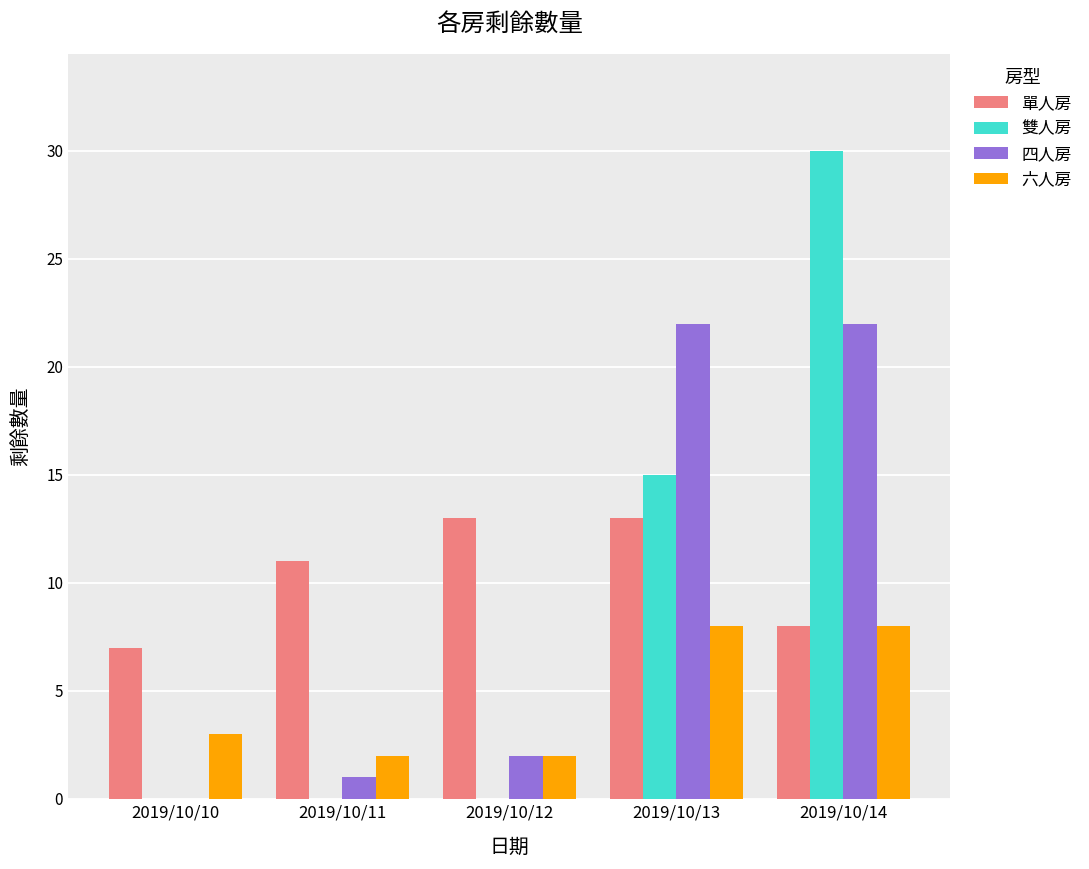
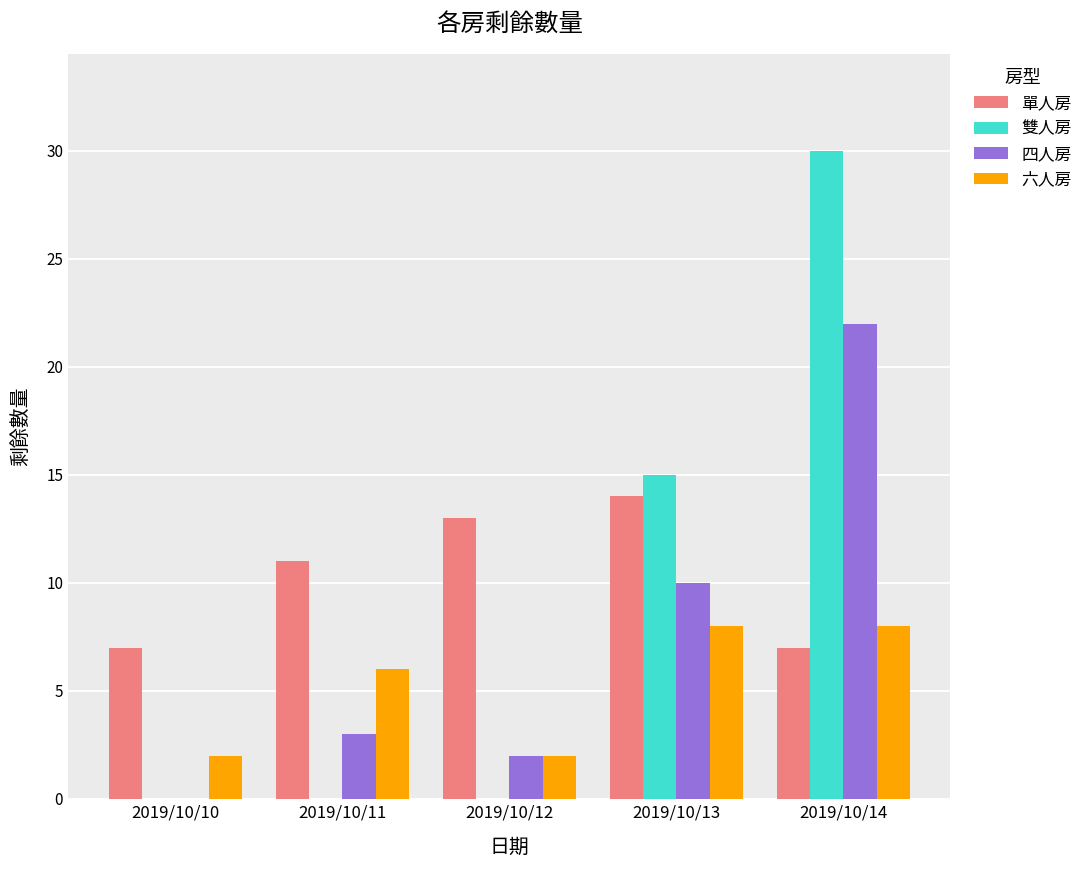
六人房, 2019/10/10: 3 -> 2
四人房, 2019/10/11: 1 -> 3
六人房, 2019/10/11: 2 -> 6
單人房, 2019/10/13: 13 -> 14
四人房, 2019/10/13: 22 -> 10
單人房, 2019/10/14: 8 -> 7
